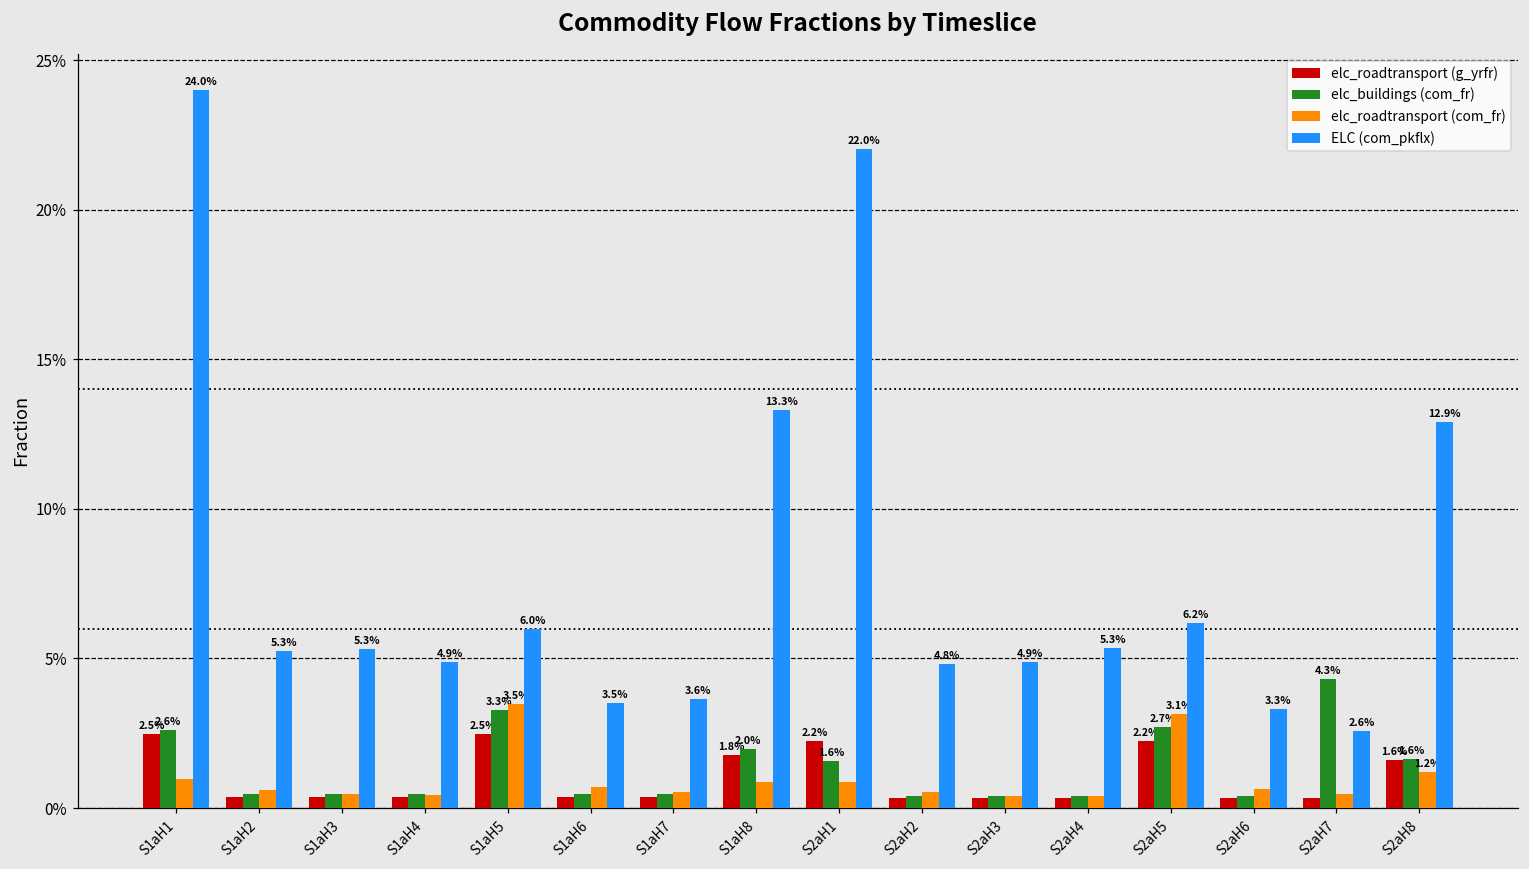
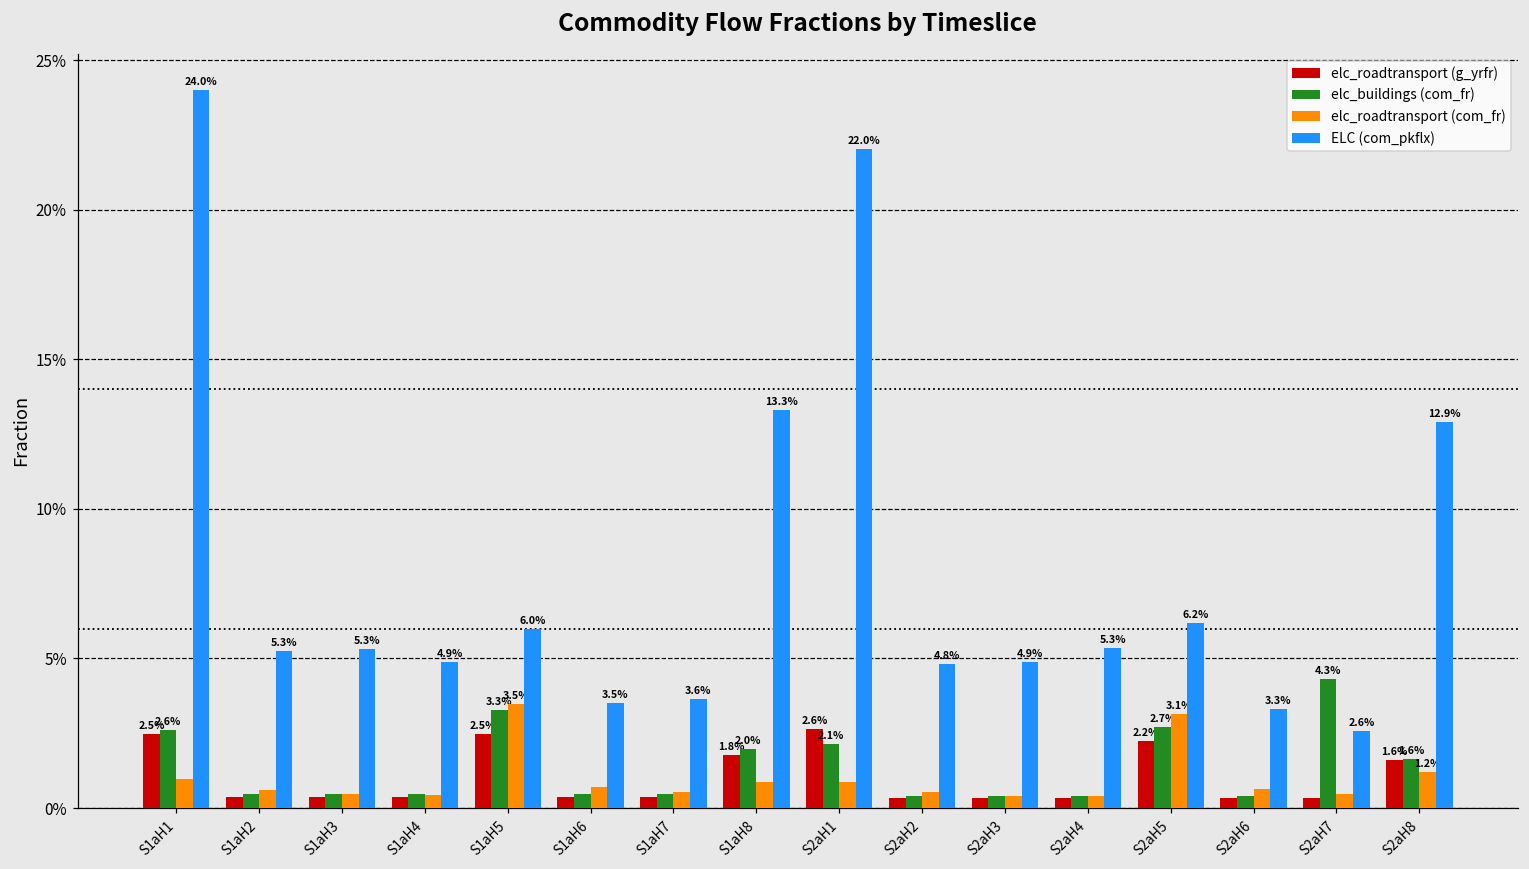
elc_roadtransport (g_yrfr), S2aH1: 2.2% -> 2.6%
elc_buildings (com_fr), S2aH1: 1.6% -> 2.1%
